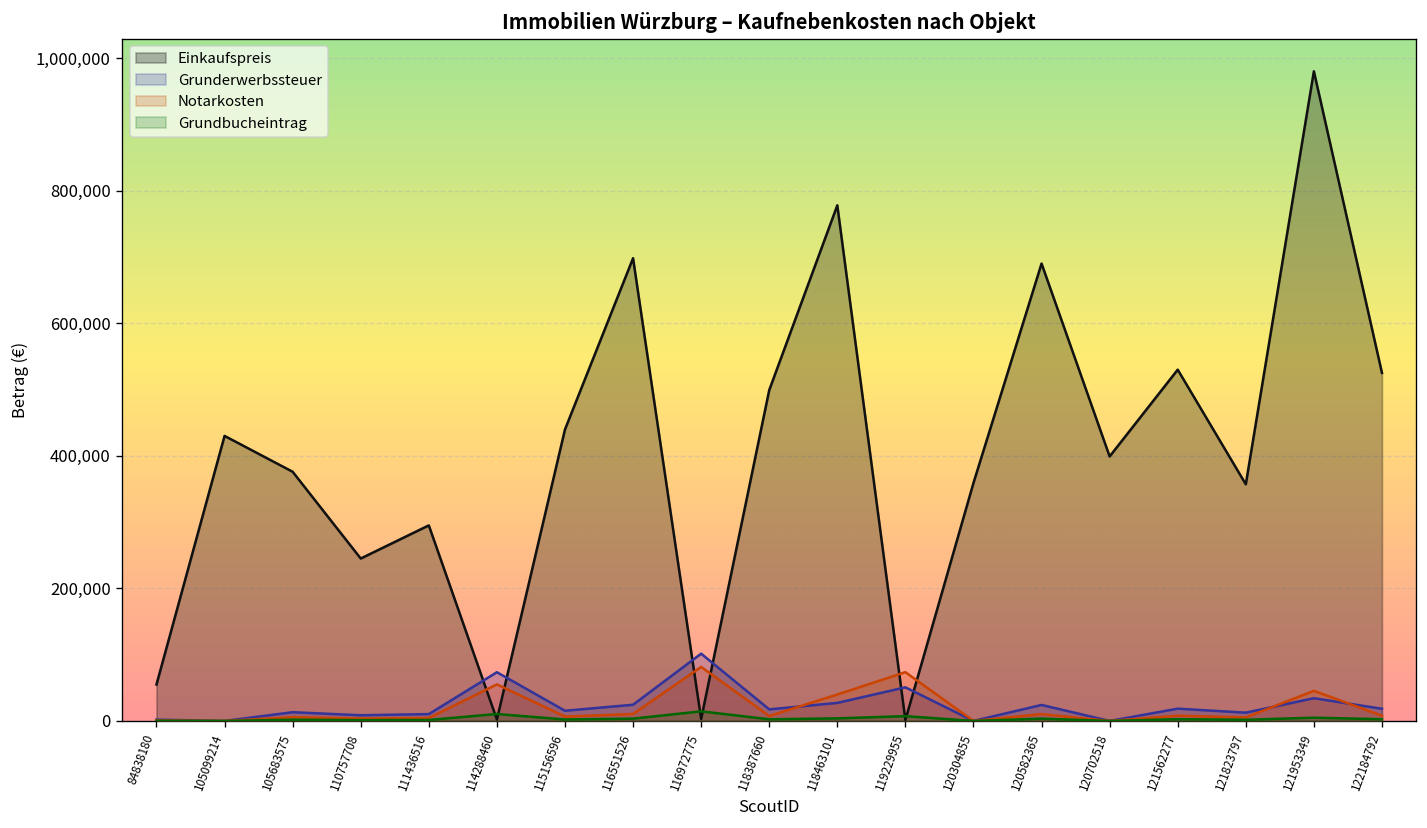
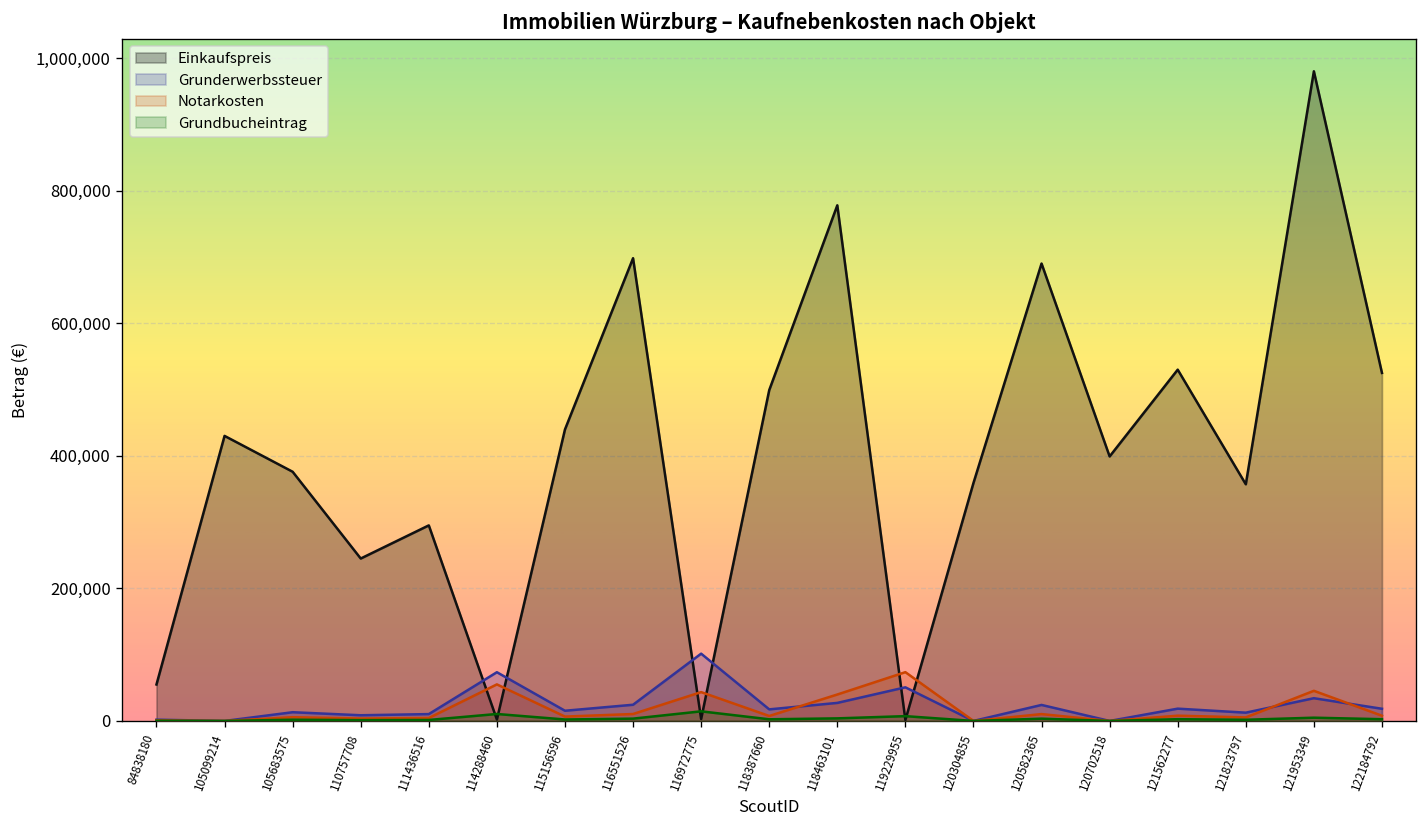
Notarkosten, 116972775: 80,000 -> 40,000
